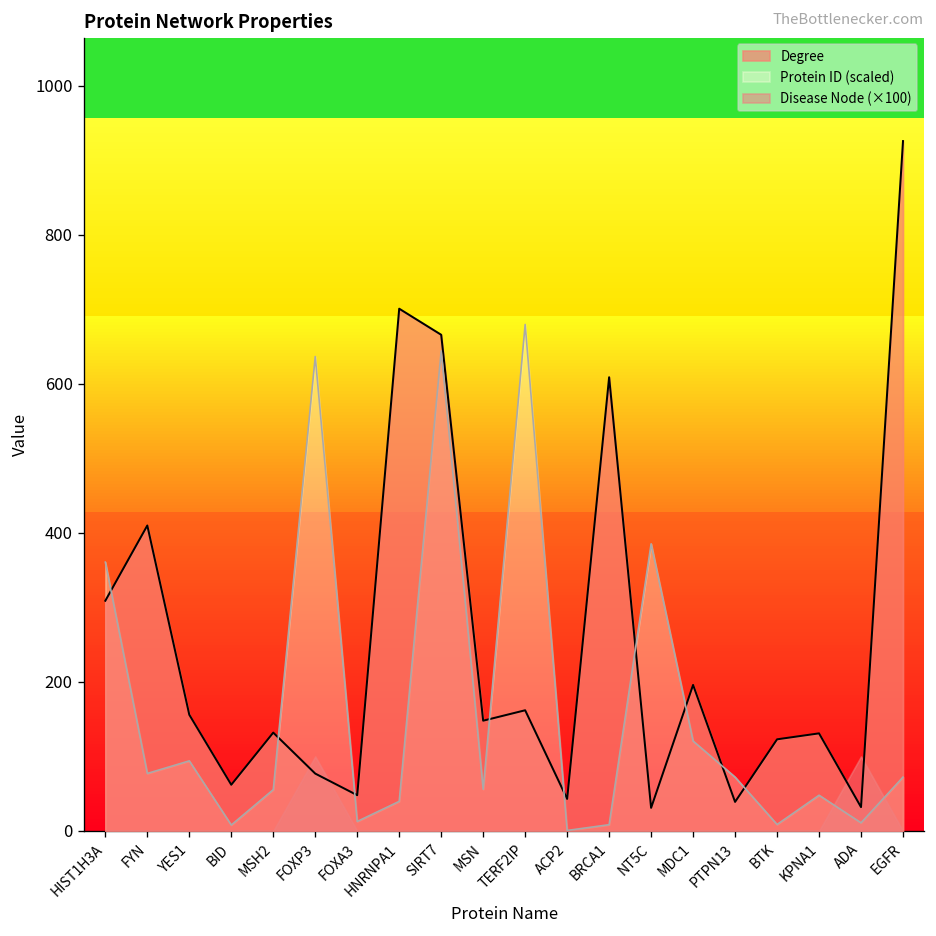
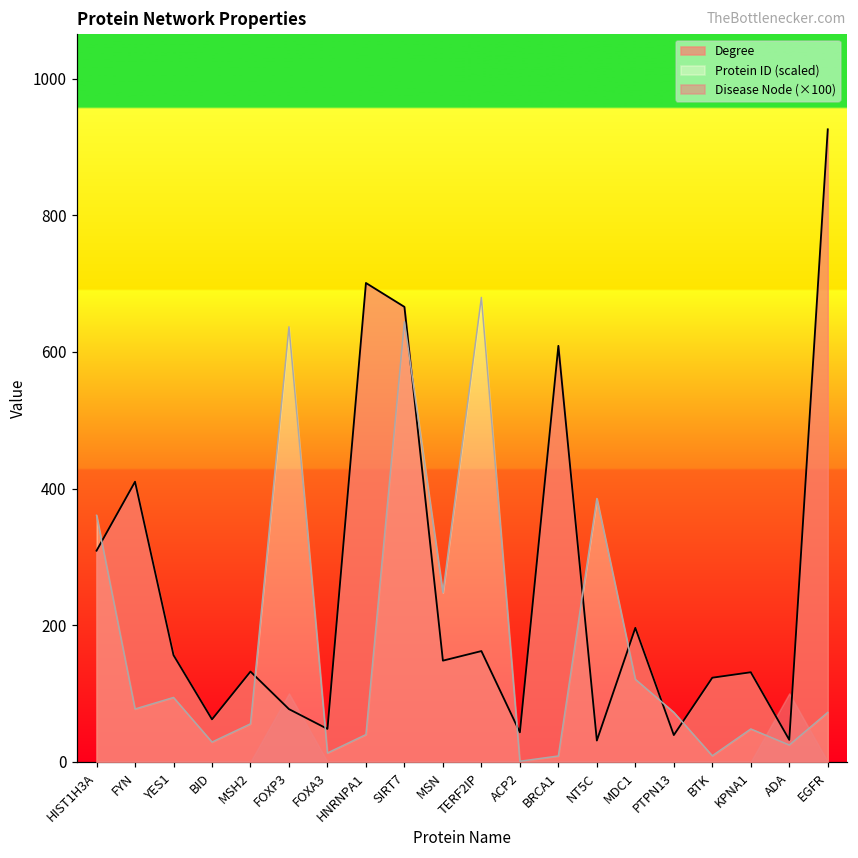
Protein ID (scaled), BID: 10 -> 30
Protein ID (scaled), MSN: 60 -> 250
Protein ID (scaled), ADA: 10 -> 20
